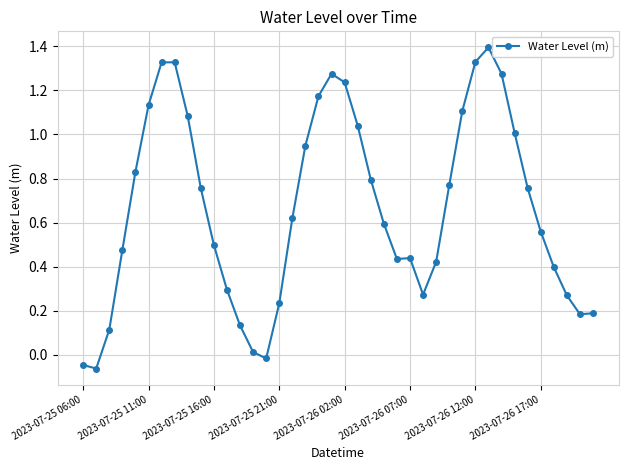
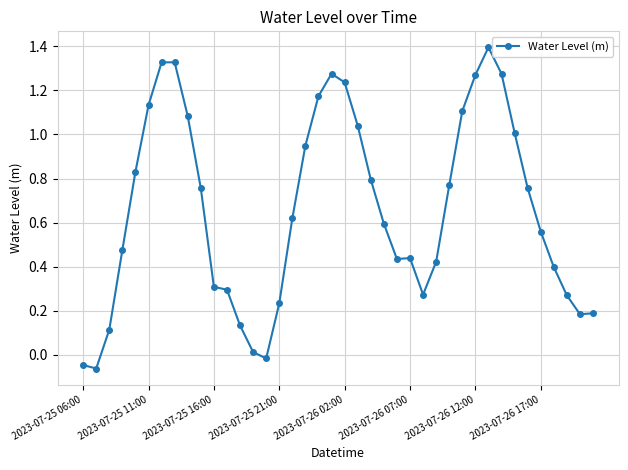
2023-07-25 16:00: 0.50 -> 0.31
2023-07-26 12:00: 1.33 -> 1.27
